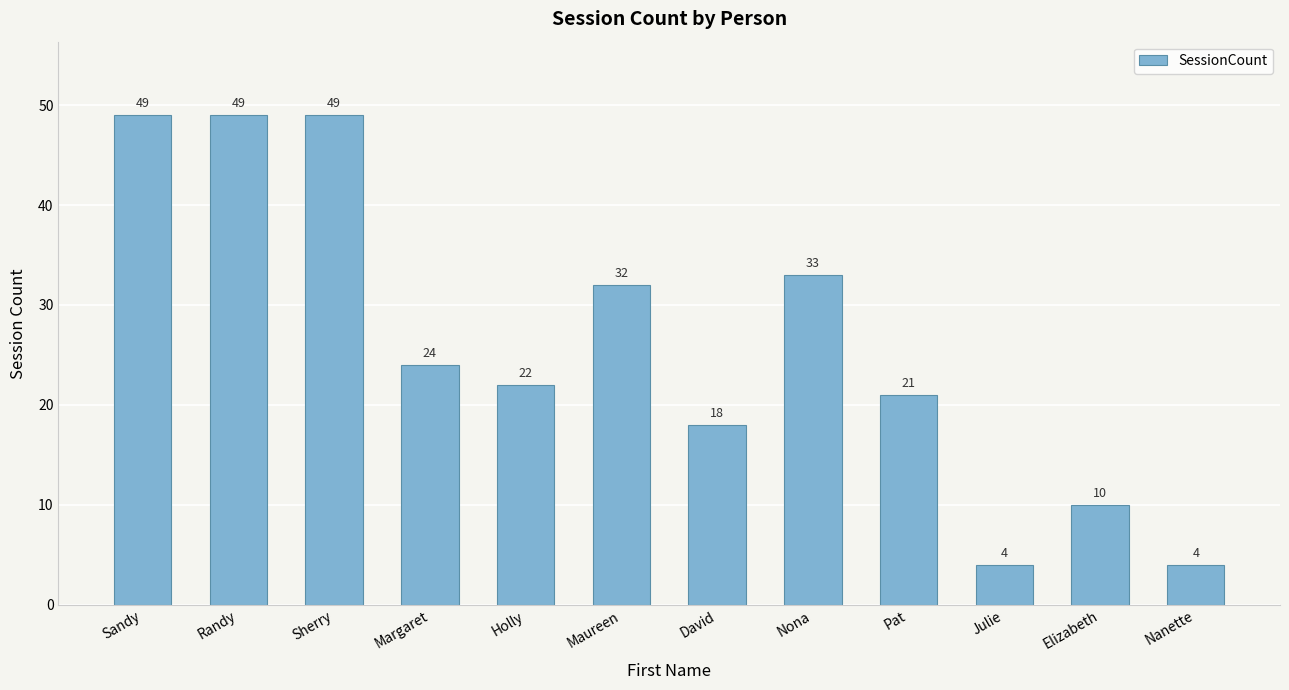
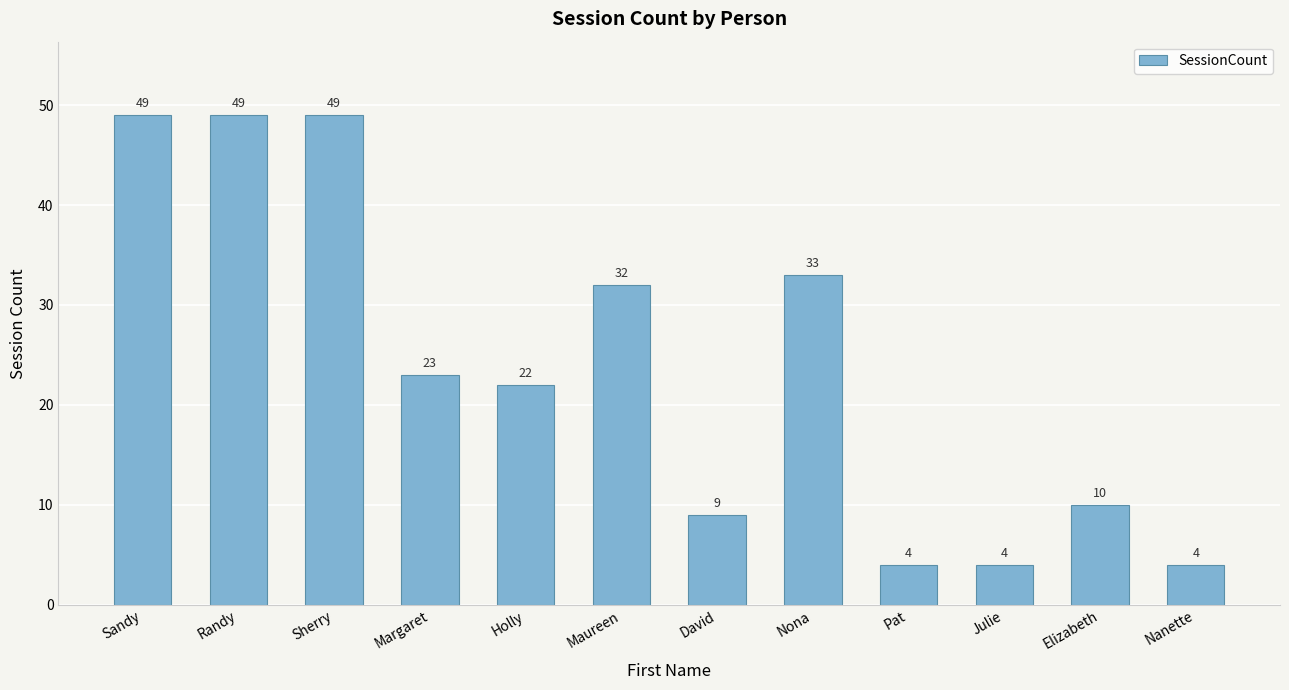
Margaret: 24 -> 23
David: 18 -> 9
Pat: 21 -> 4
